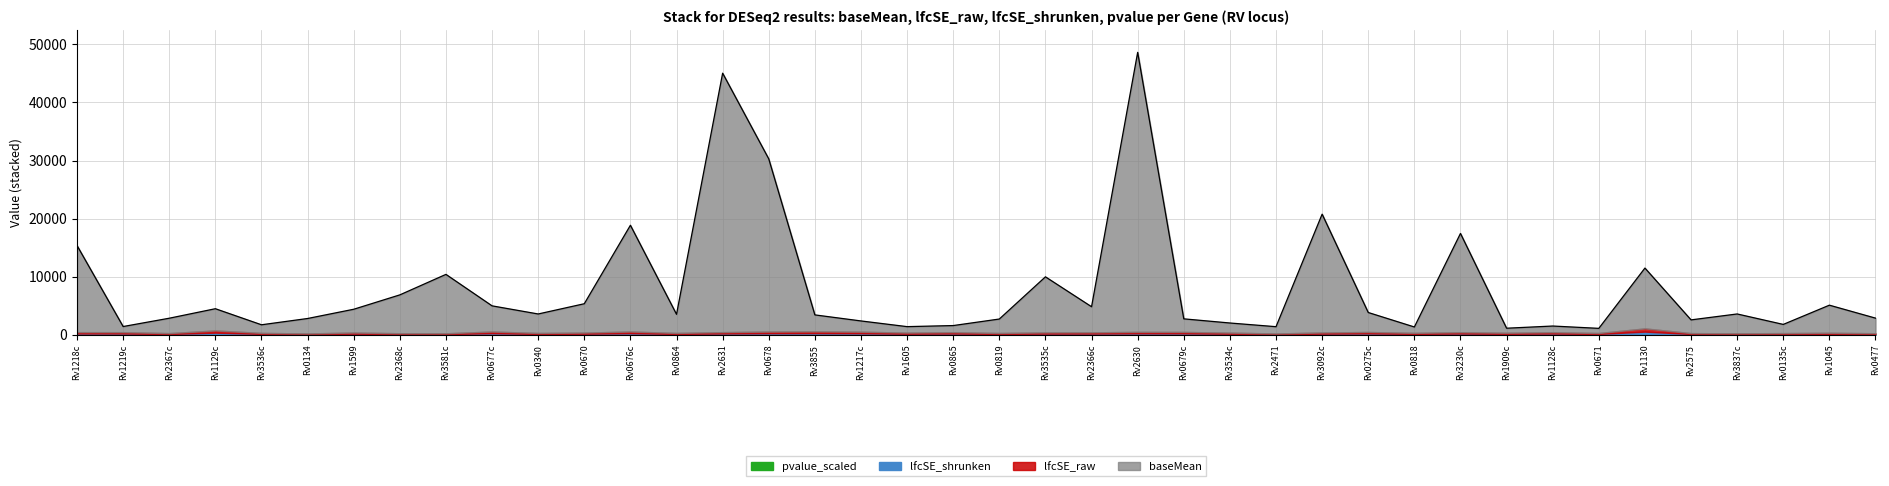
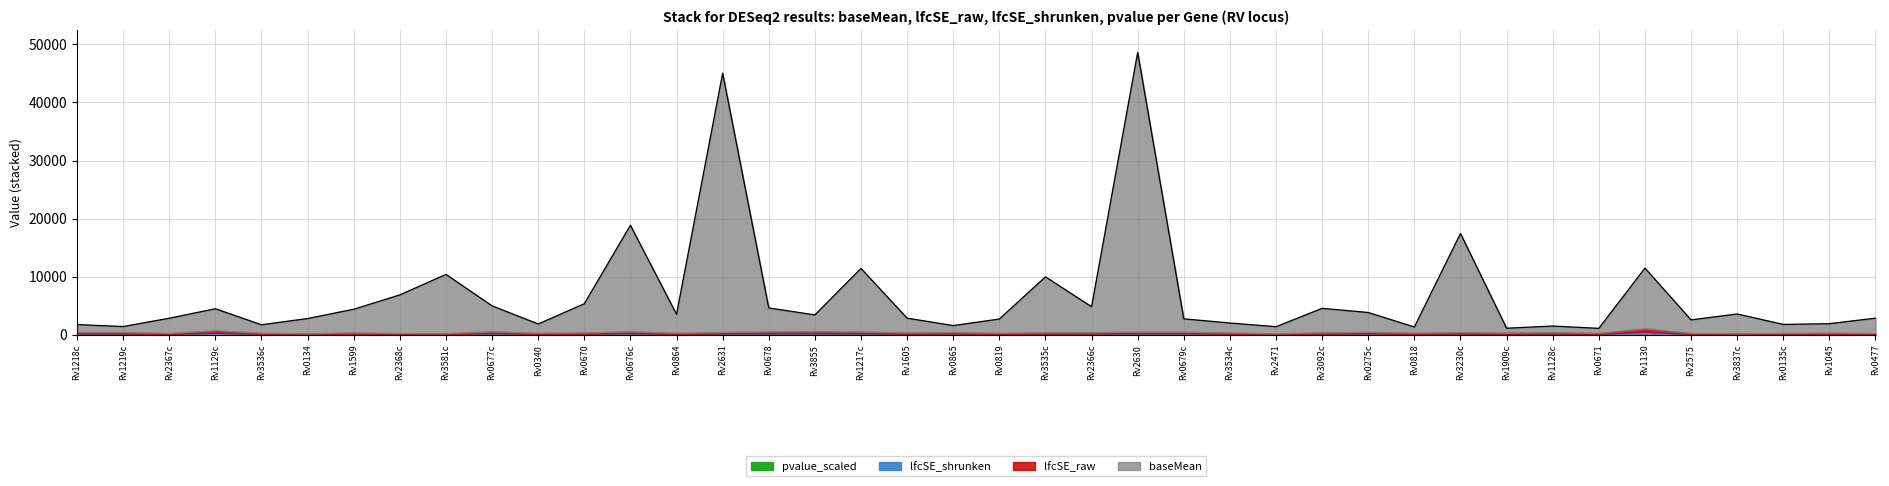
baseMean, Rv1218c: 15000 -> 1000
baseMean, Rv0340: 3000 -> 2000
baseMean, Rv0678: 30000 -> 4000
baseMean, Rv1217c: 2000 -> 11000
baseMean, Rv1605: 1000 -> 2000
baseMean, Rv3092c: 20000 -> 4000
baseMean, Rv1045: 5000 -> 2000
